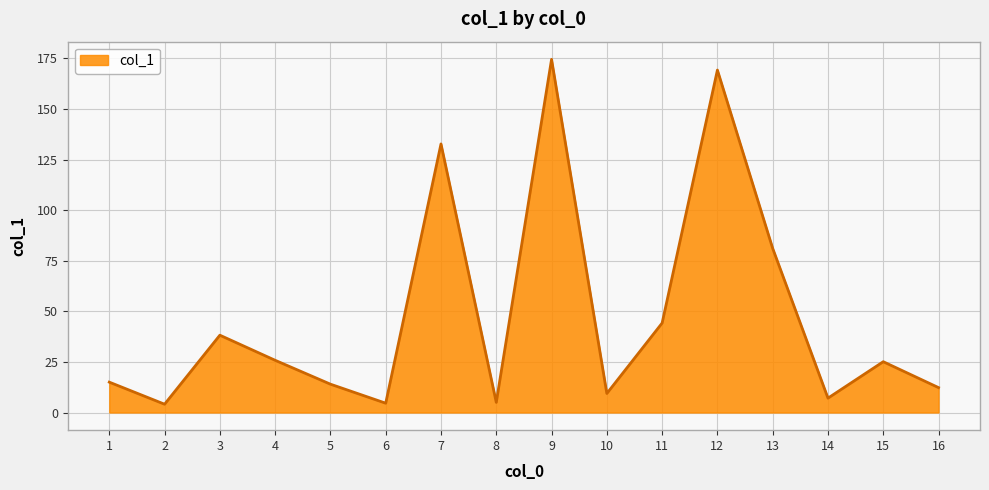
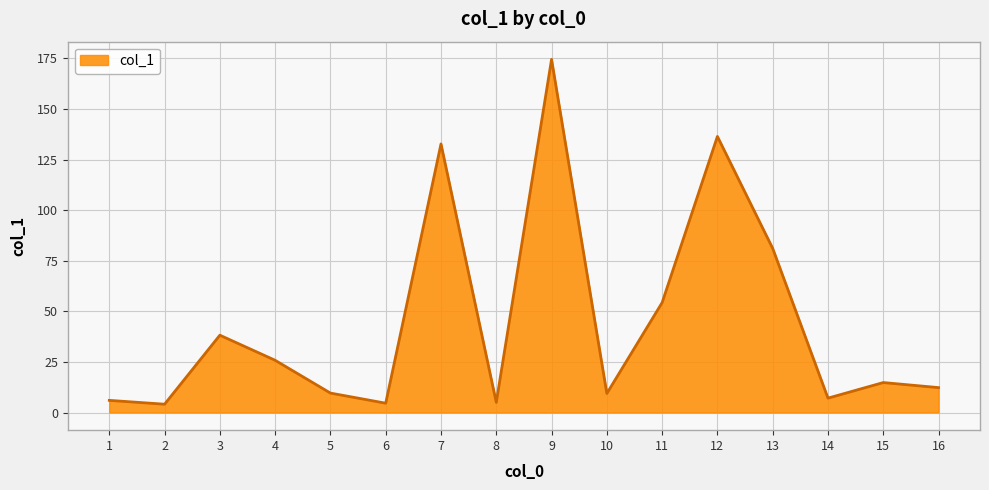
1: 15 -> 6
5: 14 -> 10
11: 44 -> 54
12: 169 -> 136
15: 25 -> 15
